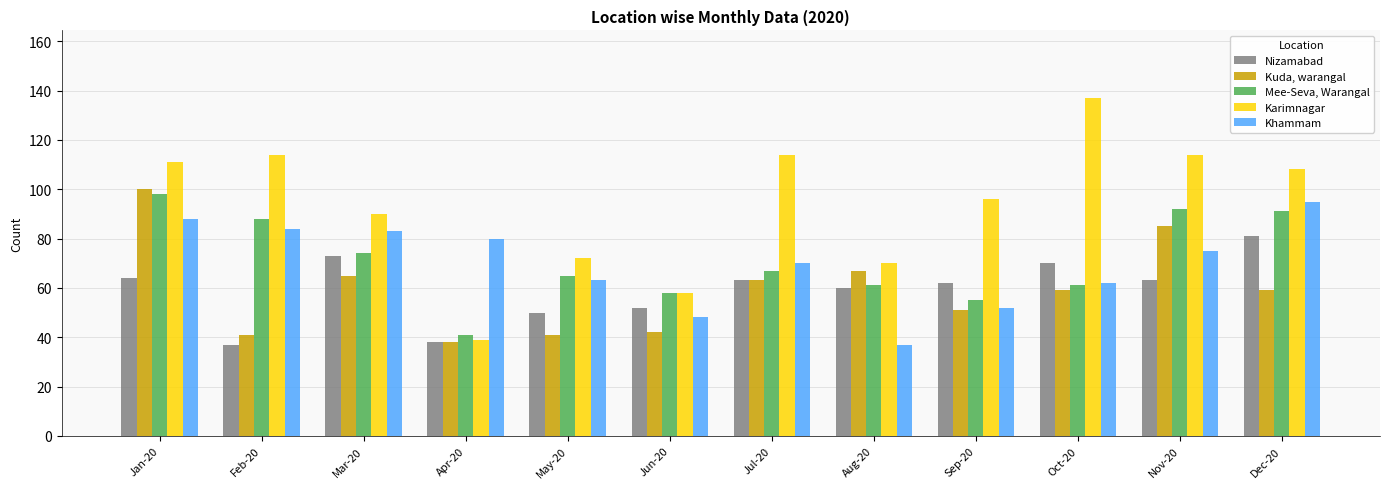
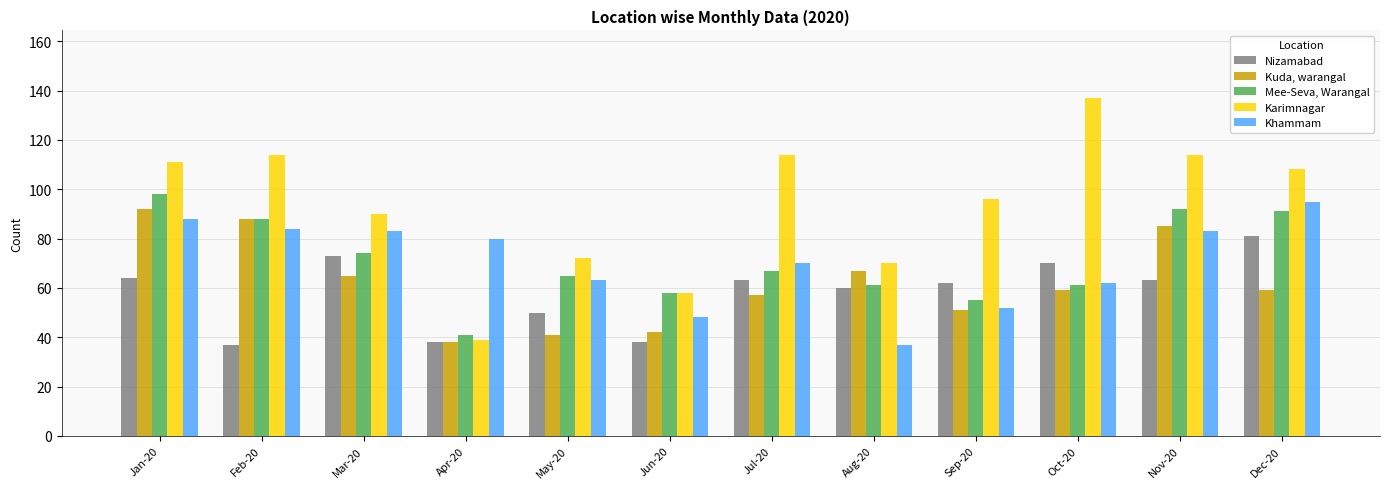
Kuda, warangal, Jan-20: 100 -> 92
Kuda, warangal, Feb-20: 41 -> 88
Nizamabad, Jun-20: 52 -> 38
Kuda, warangal, Jul-20: 63 -> 57
Khammam, Nov-20: 75 -> 83
